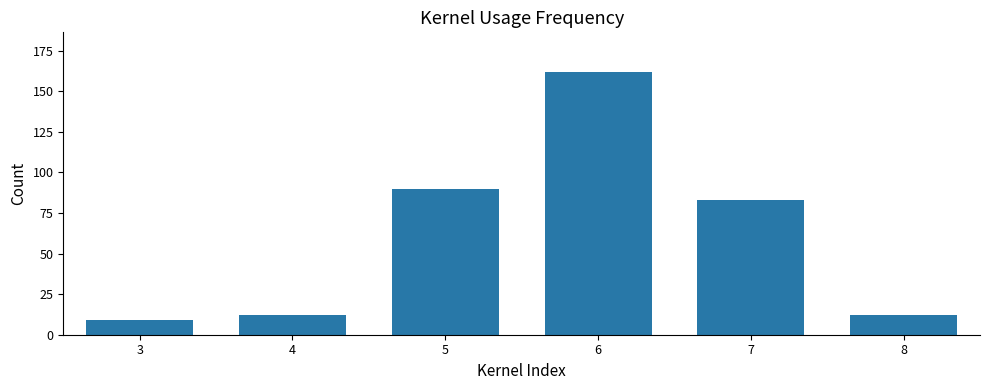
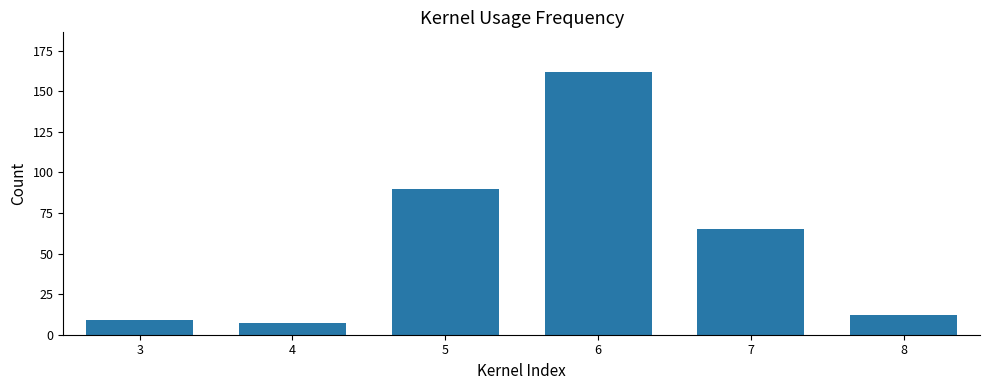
4: 12 -> 7
7: 83 -> 65
